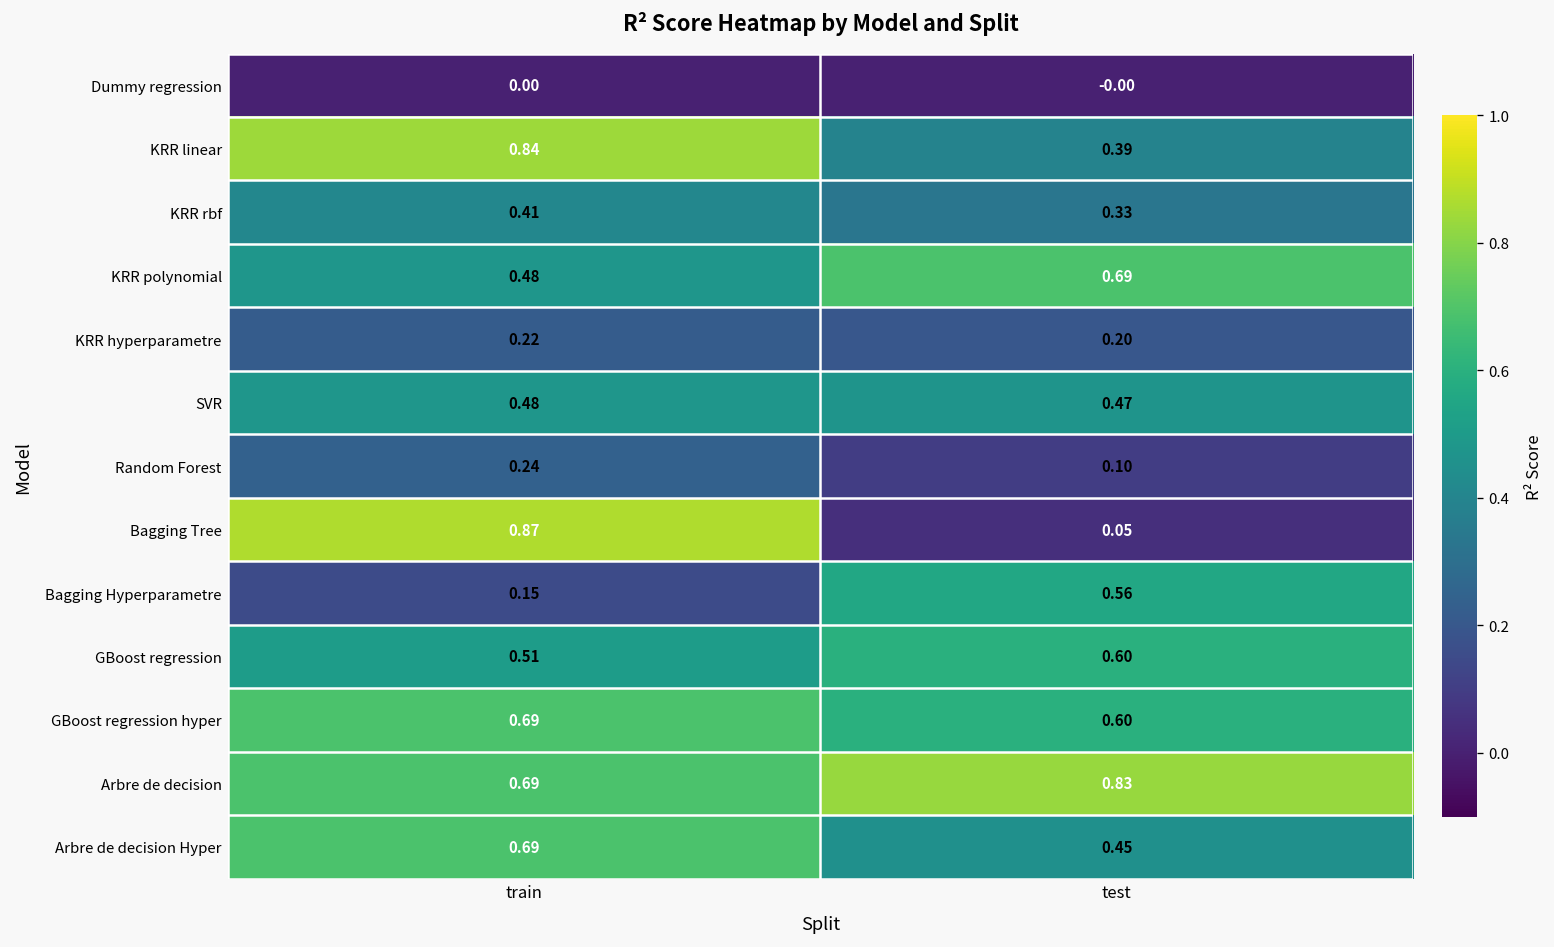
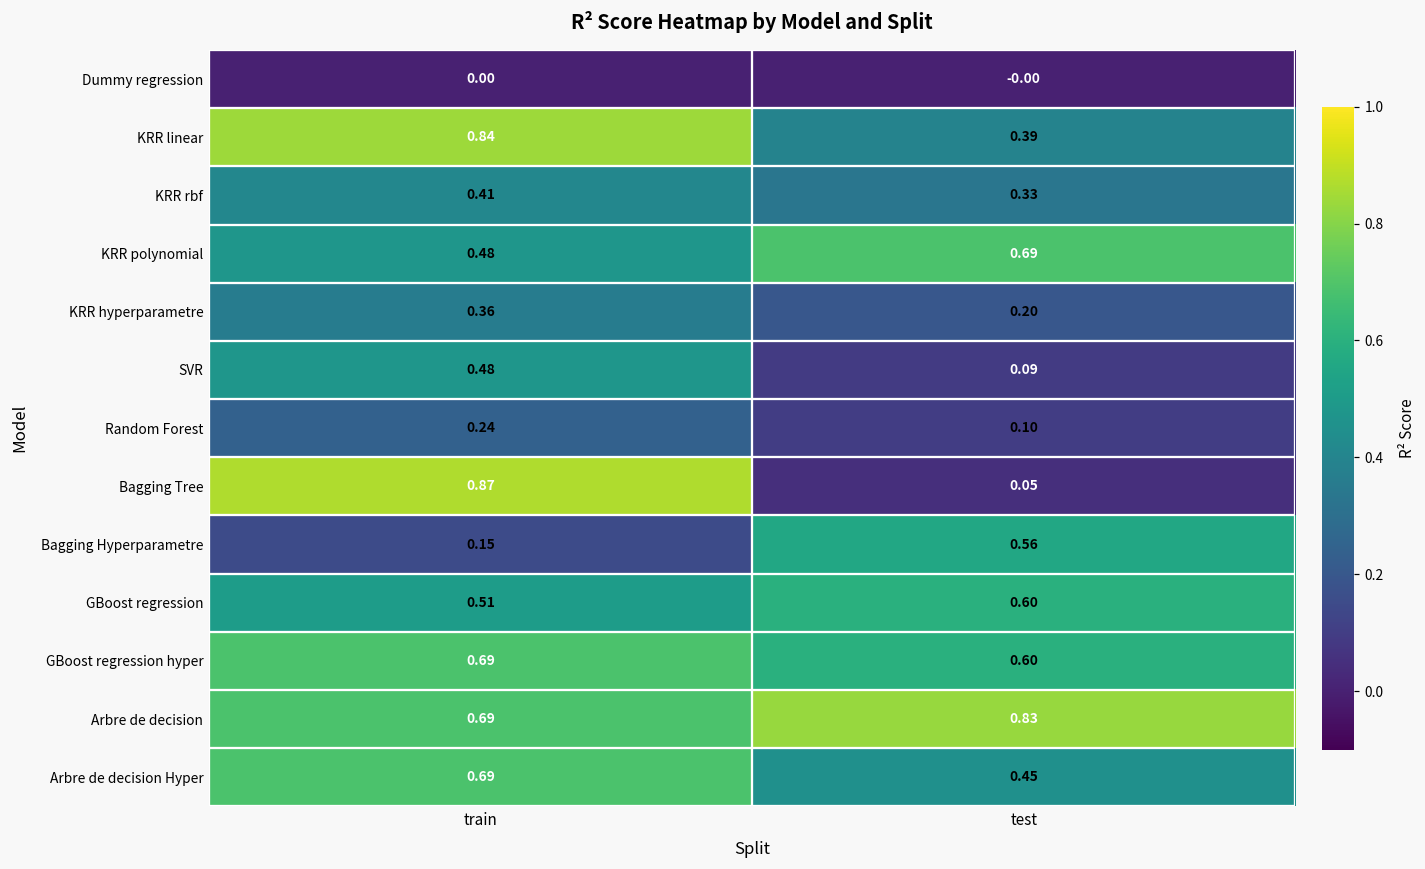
KRR hyperparametre, train: 0.22 -> 0.36
SVR, test: 0.47 -> 0.09
